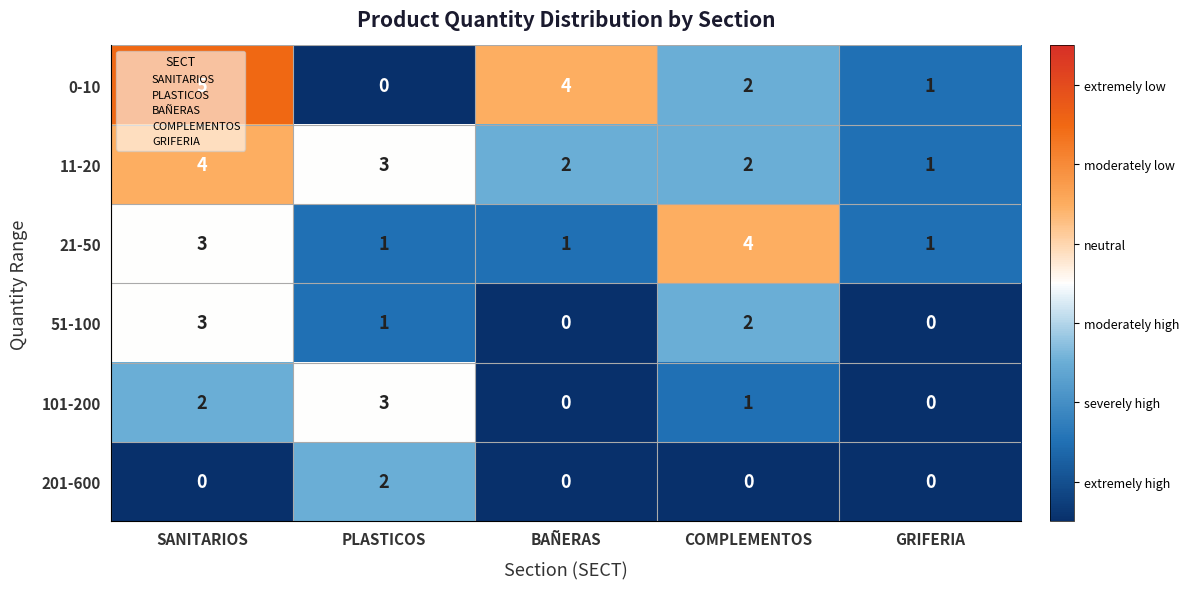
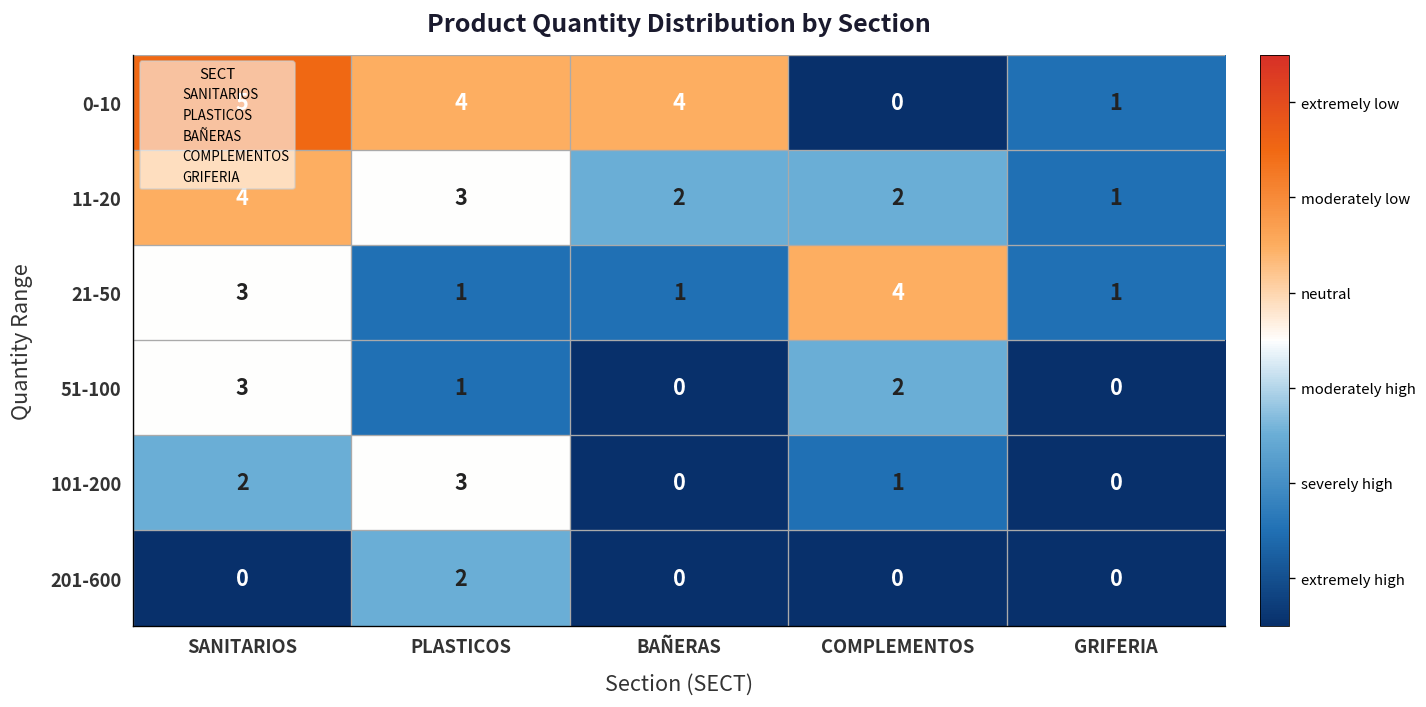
0-10, PLASTICOS: 0 -> 4
0-10, COMPLEMENTOS: 2 -> 0
